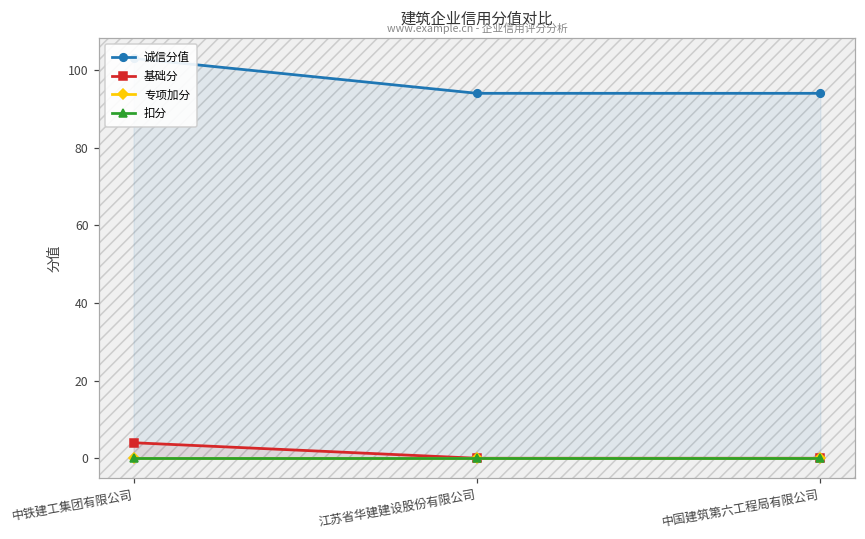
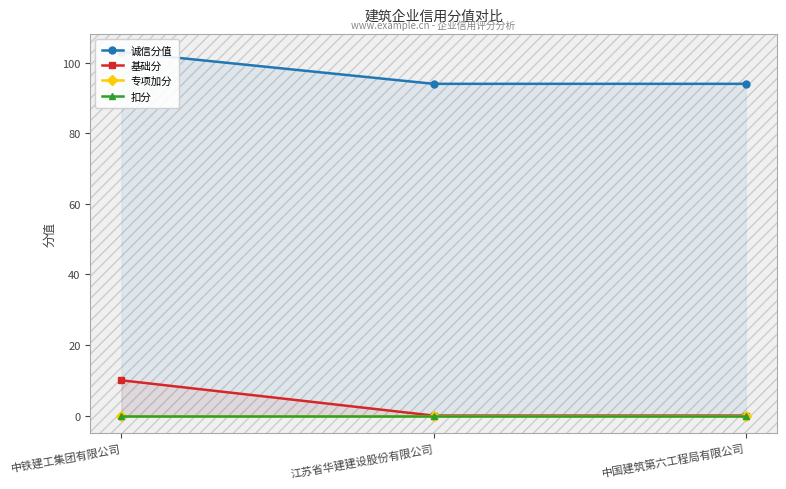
基础分, 中铁建工集团有限公司: 4 -> 10
